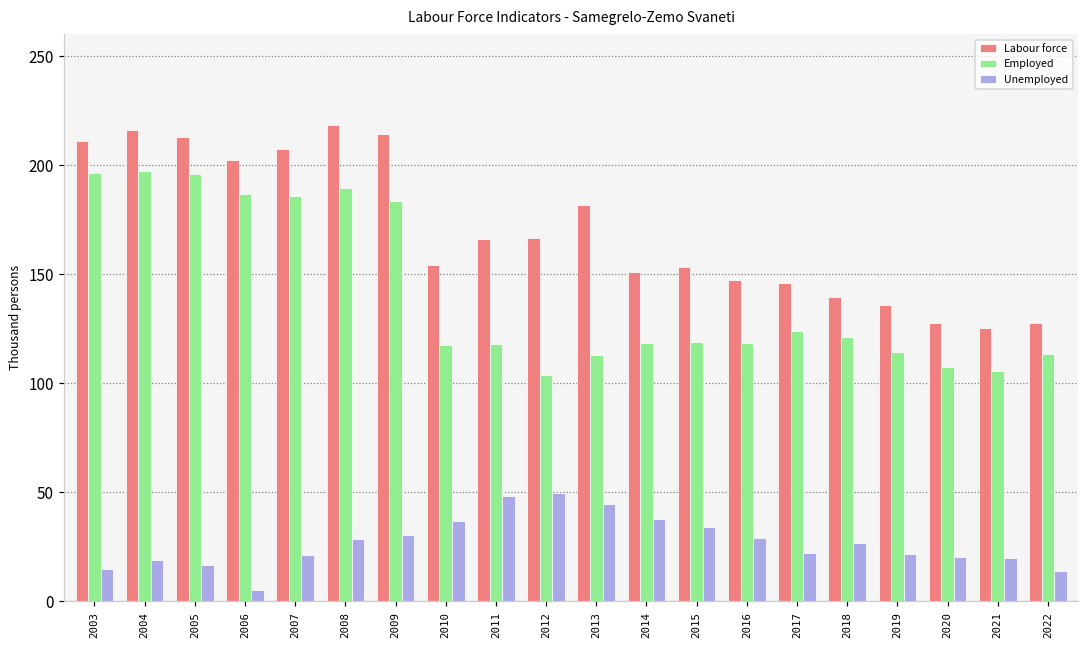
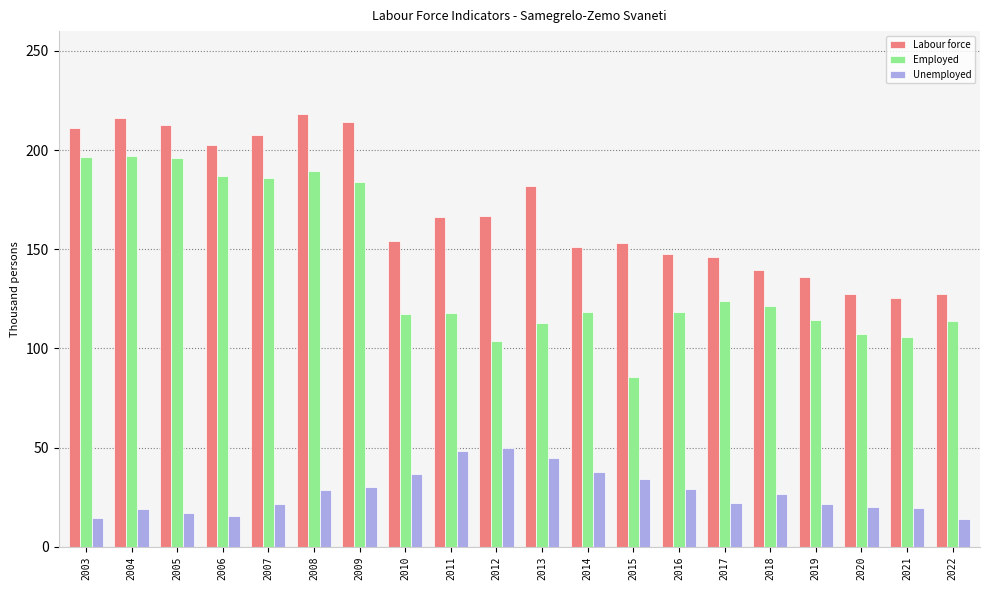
Unemployed, 2006: 5 -> 16
Employed, 2015: 119 -> 86
